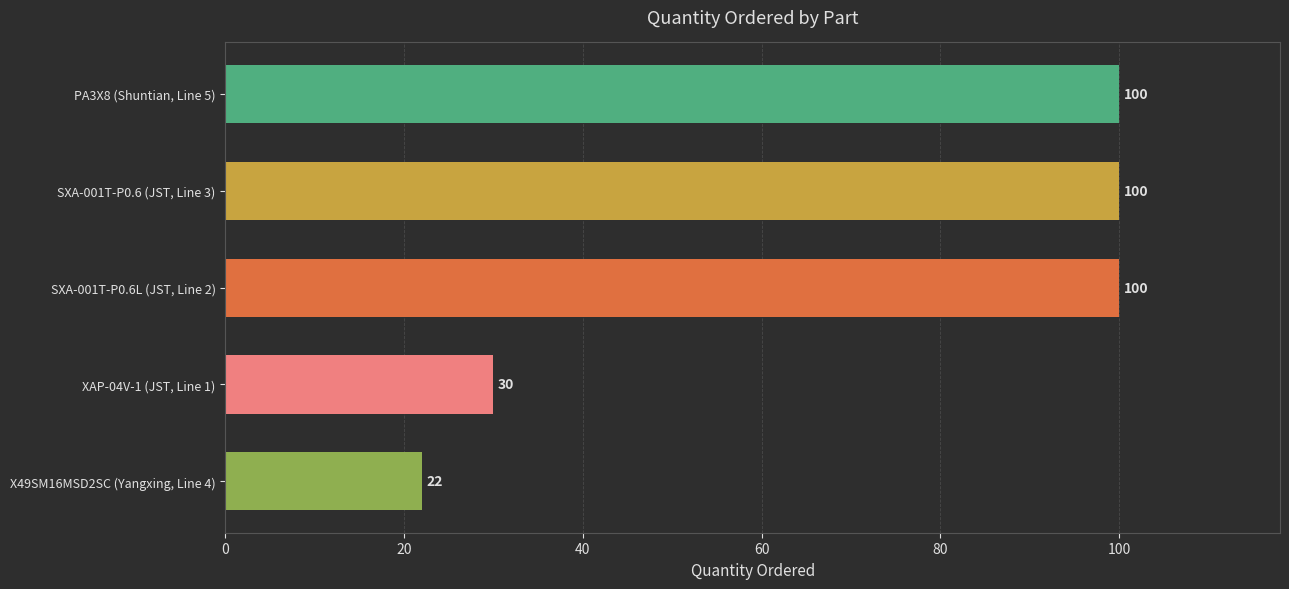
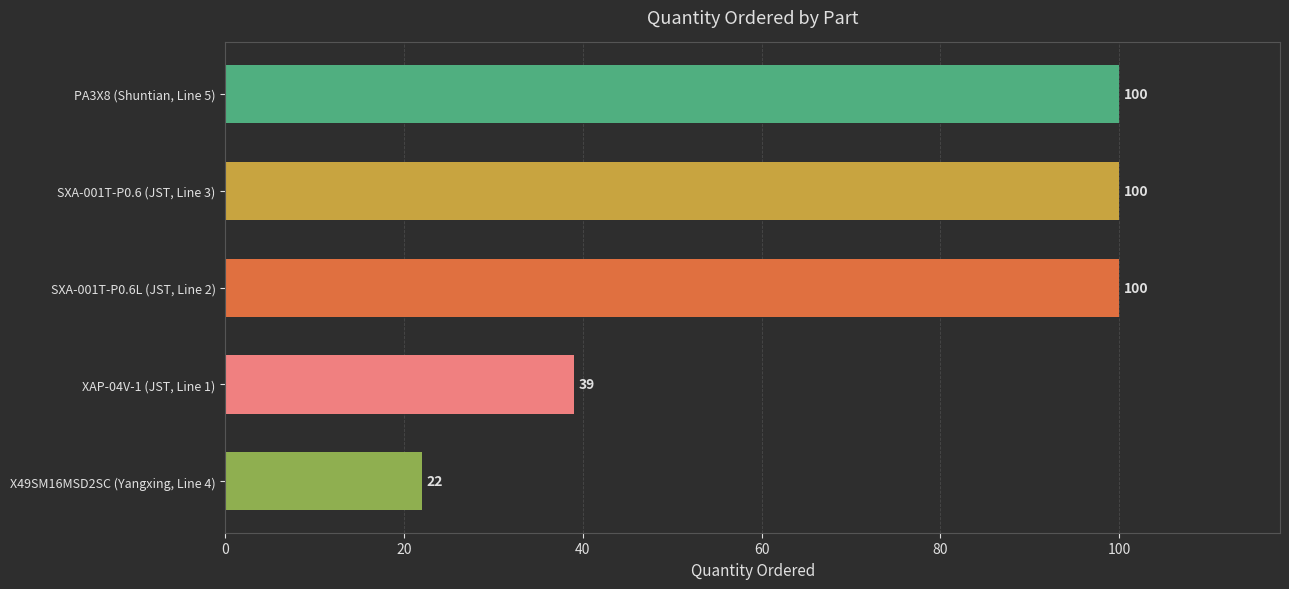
XAP-04V-1 (JST, Line 1): 30 -> 39
